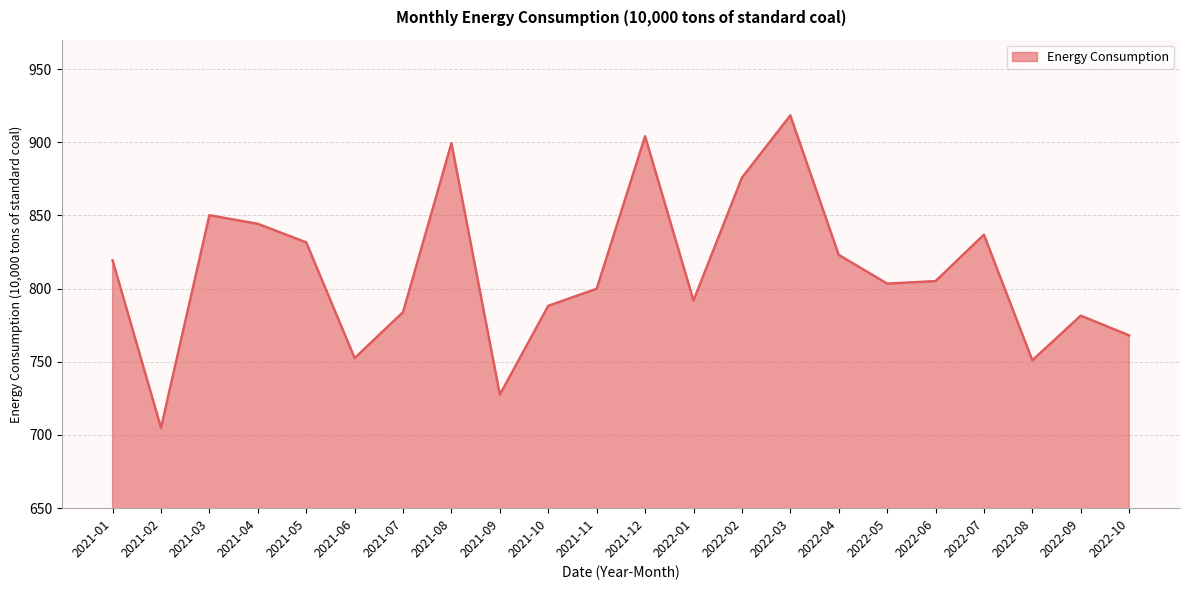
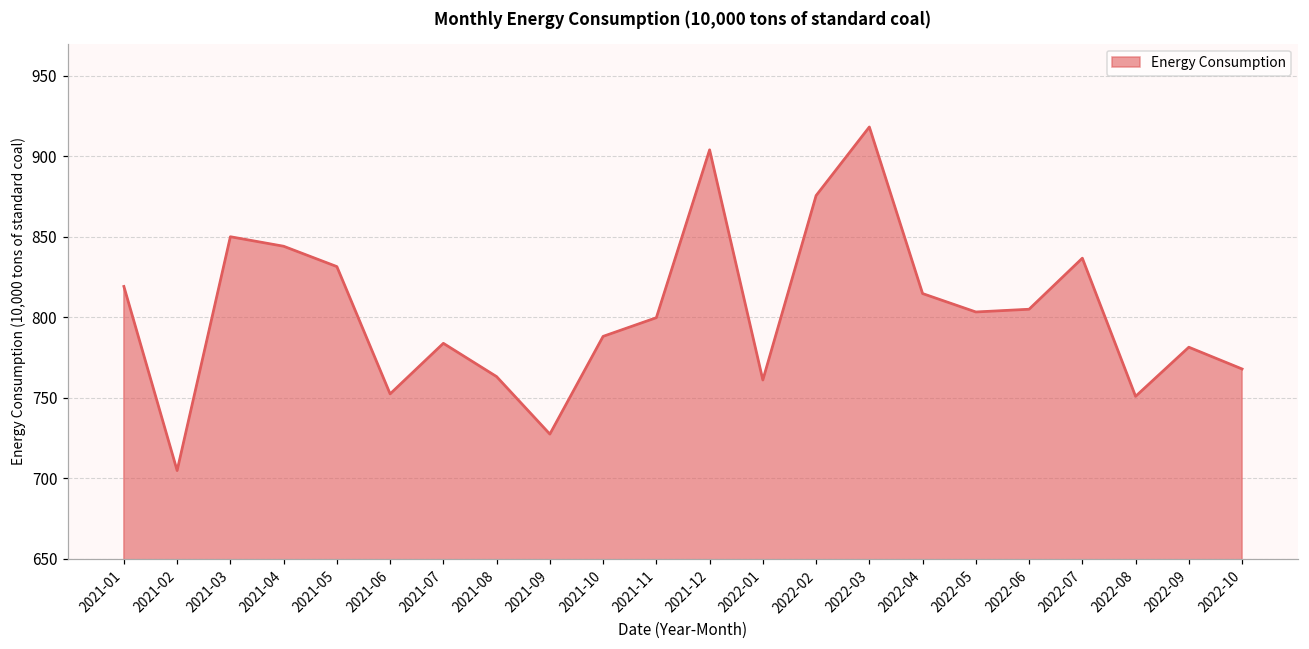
2021-08: 899 -> 763
2022-01: 792 -> 761
2022-04: 823 -> 815
